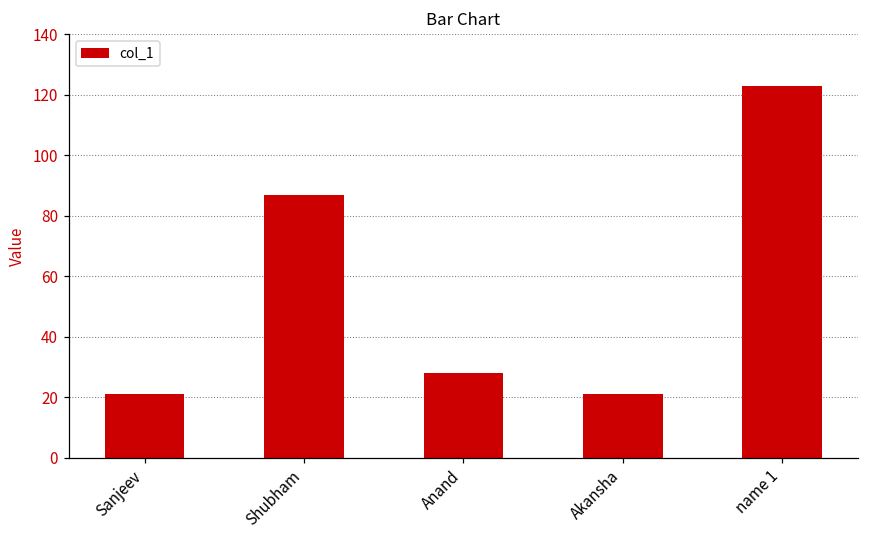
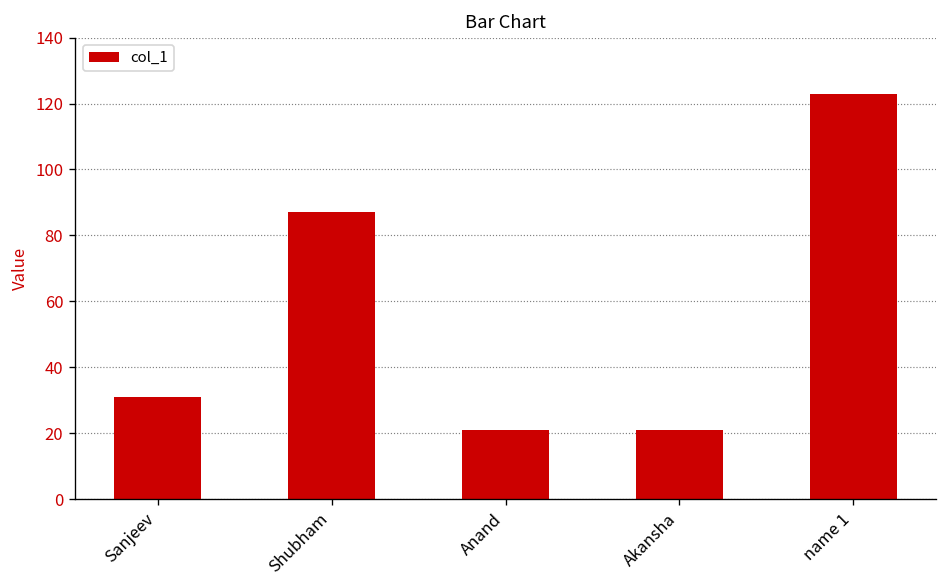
Sanjeev: 21 -> 31
Anand: 28 -> 21
